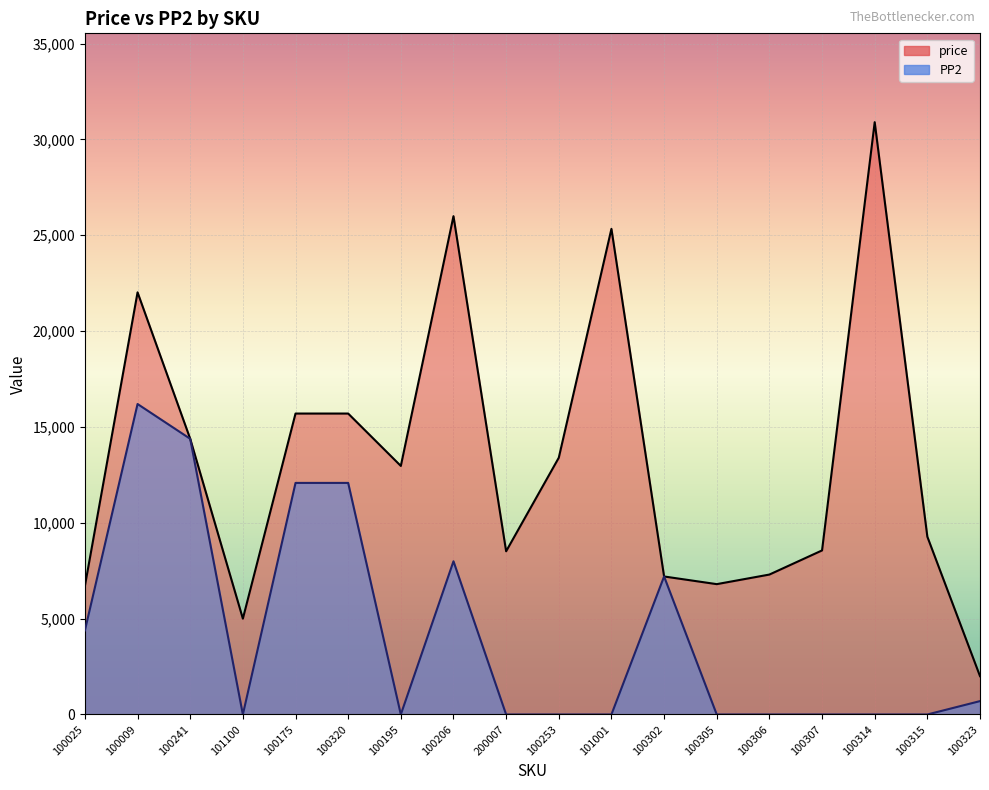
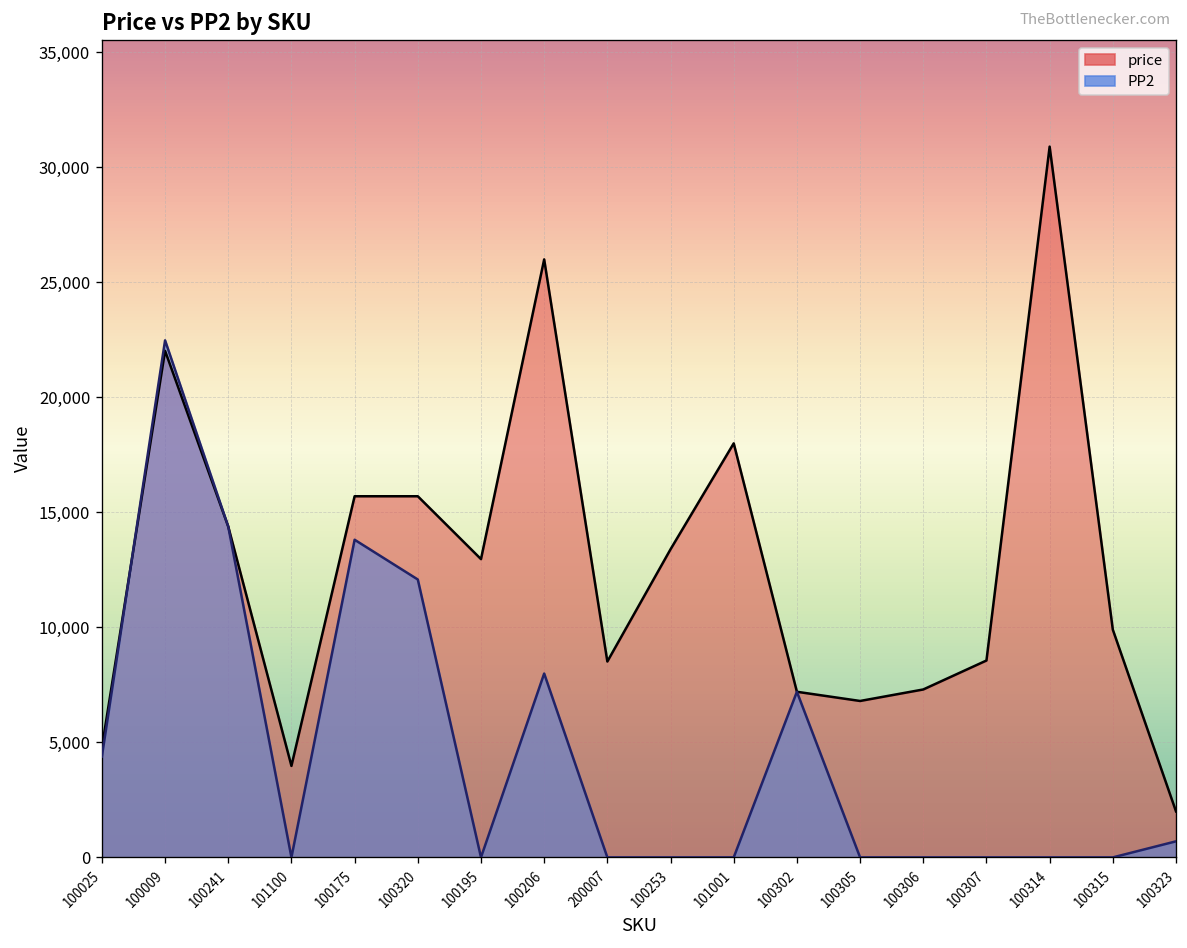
price, 100025: 6,700 -> 4,800
PP2, 100009: 16,200 -> 22,500
price, 101100: 5,000 -> 4,000
PP2, 100175: 12,100 -> 13,800
price, 101001: 25,300 -> 18,000
price, 100315: 9,300 -> 9,900
